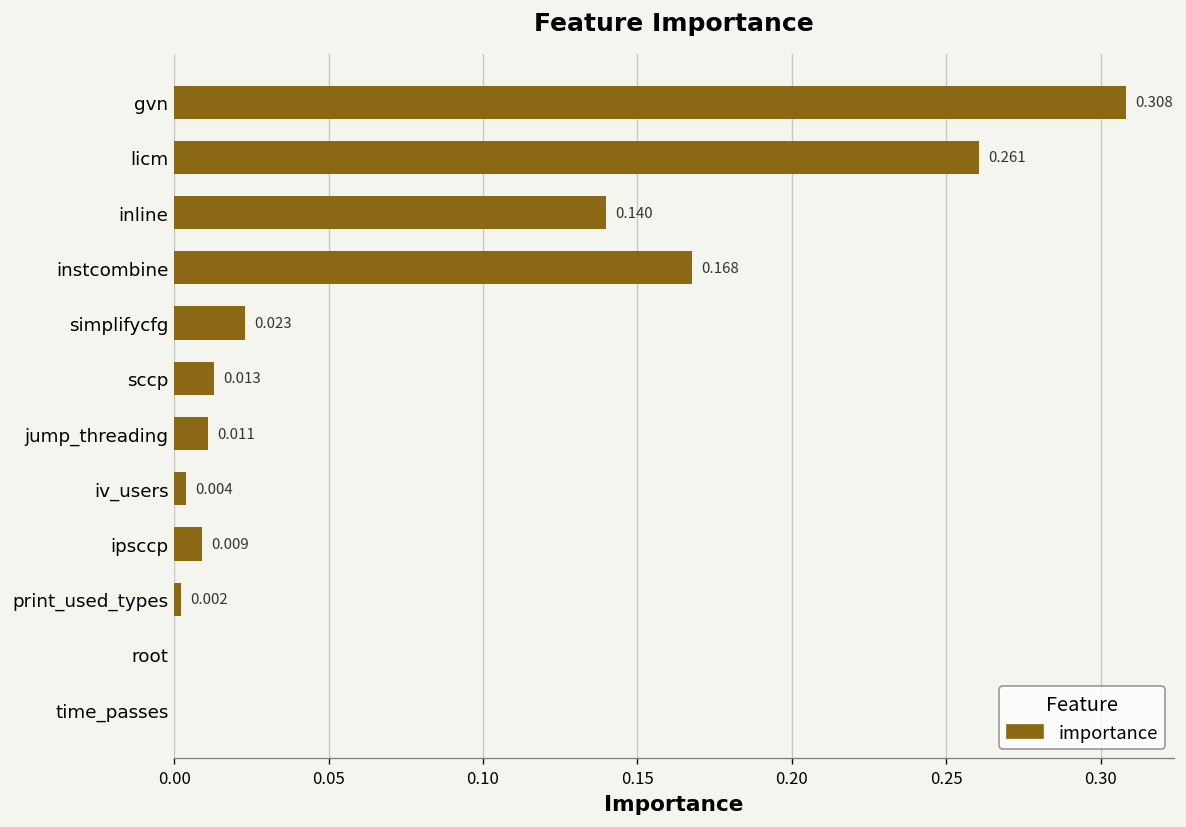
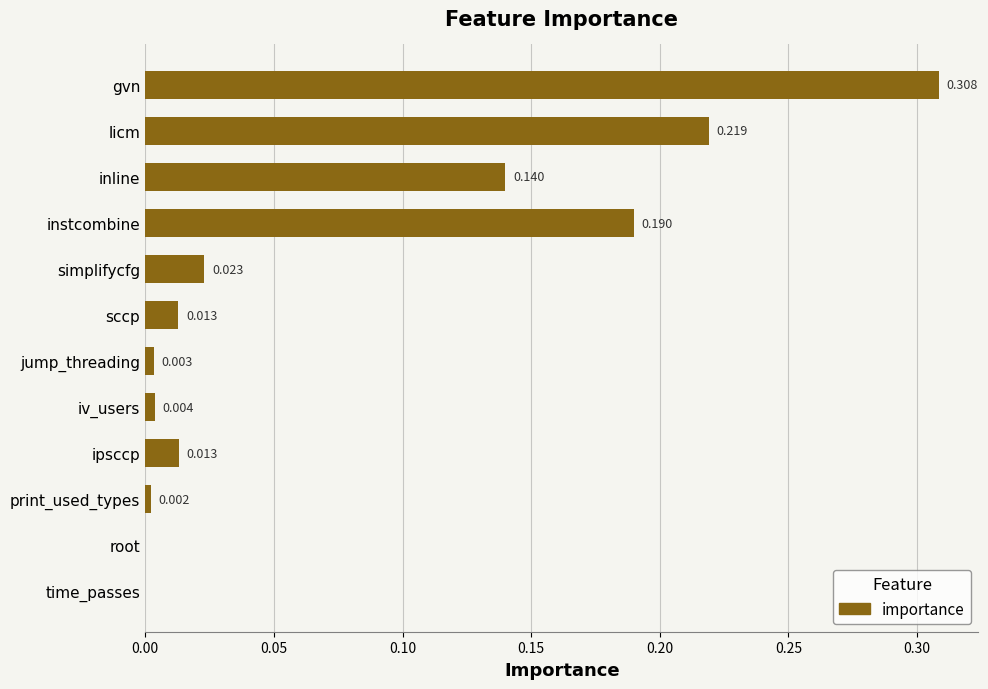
licm: 0.261 -> 0.219
instcombine: 0.168 -> 0.190
jump_threading: 0.011 -> 0.003
ipsccp: 0.009 -> 0.013
